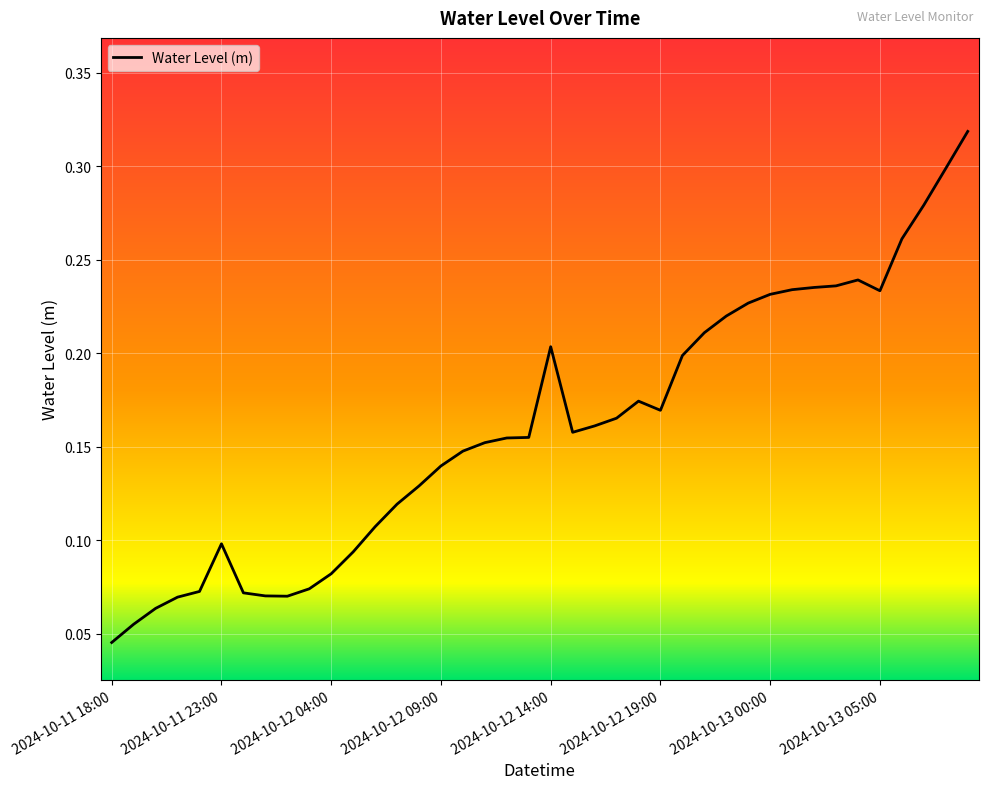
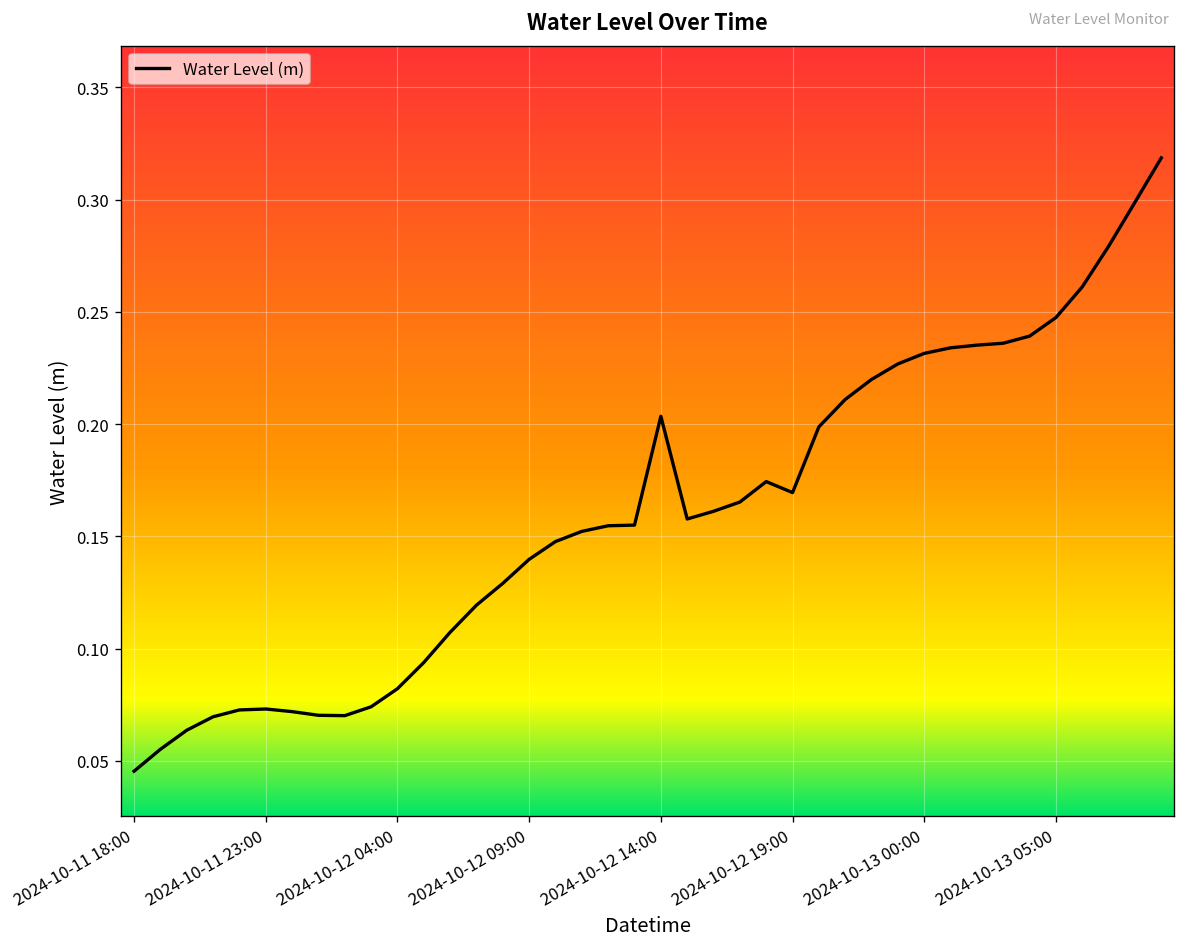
2024-10-11 23:00: 0.098 -> 0.073
2024-10-13 05:00: 0.233 -> 0.247
